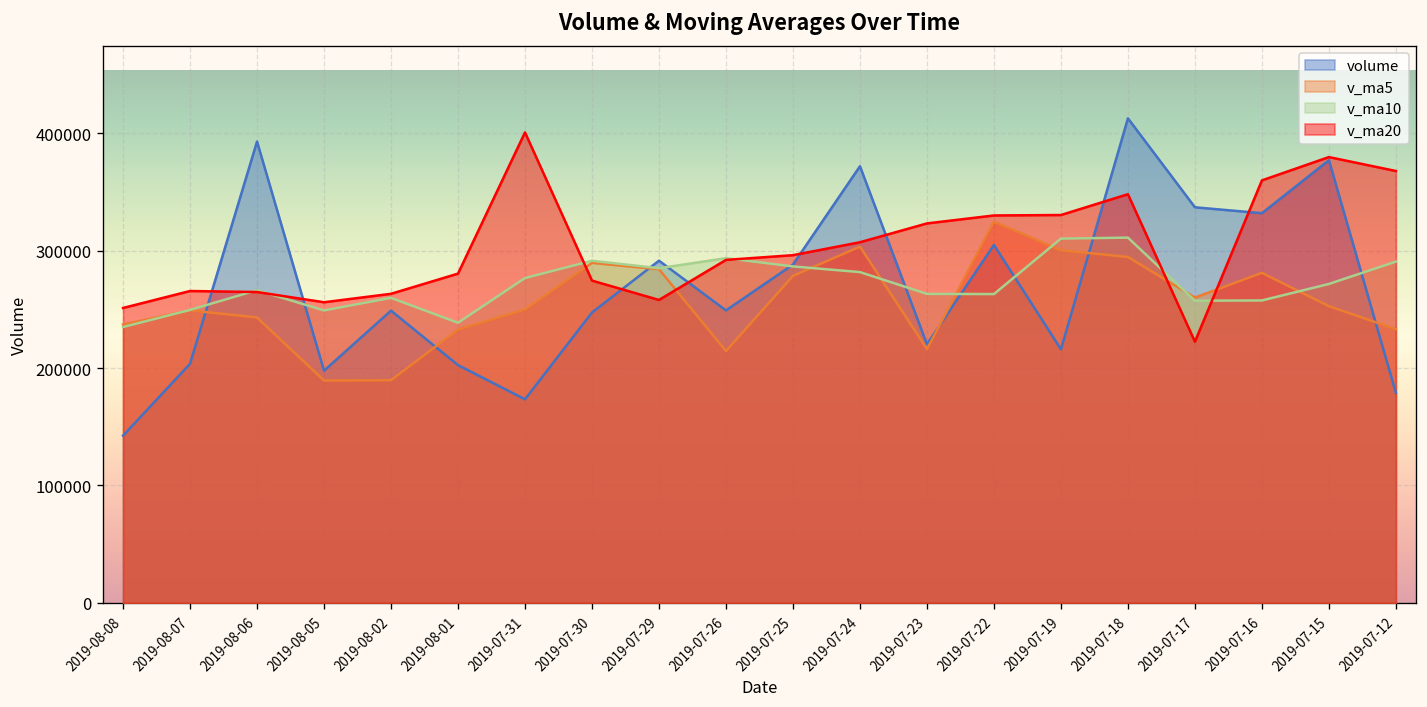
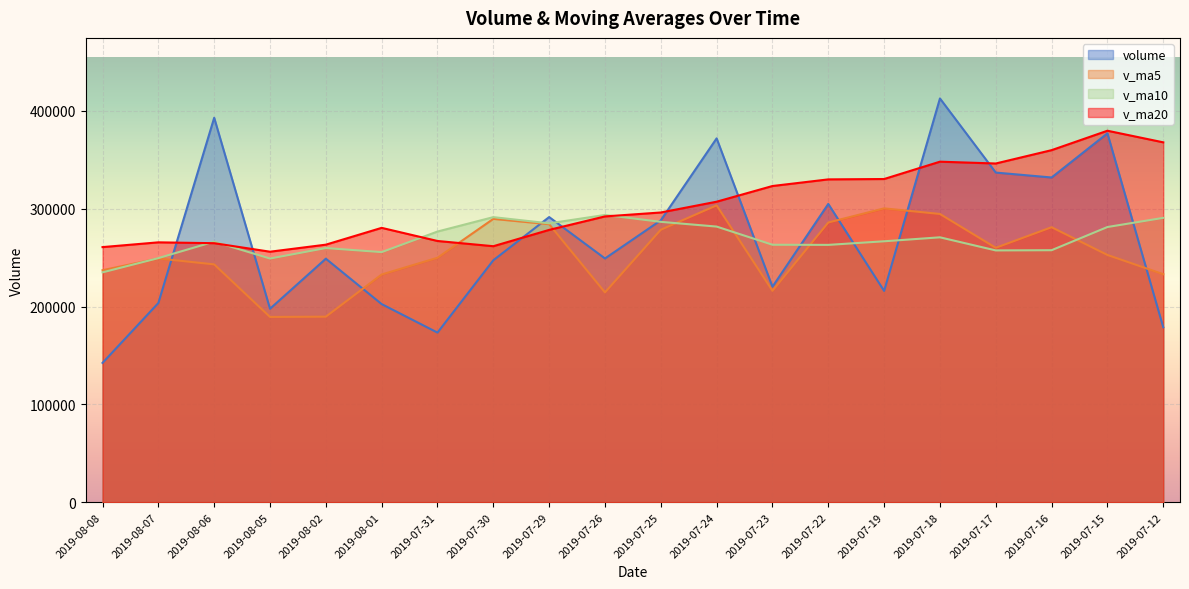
v_ma20, 2019-08-08: 250000 -> 260000
v_ma10, 2019-08-01: 240000 -> 260000
v_ma20, 2019-07-31: 400000 -> 270000
v_ma20, 2019-07-30: 270000 -> 260000
v_ma20, 2019-07-29: 260000 -> 280000
v_ma5, 2019-07-22: 320000 -> 290000
v_ma10, 2019-07-19: 310000 -> 270000
v_ma10, 2019-07-18: 310000 -> 270000
v_ma20, 2019-07-17: 220000 -> 350000
v_ma10, 2019-07-15: 270000 -> 280000
